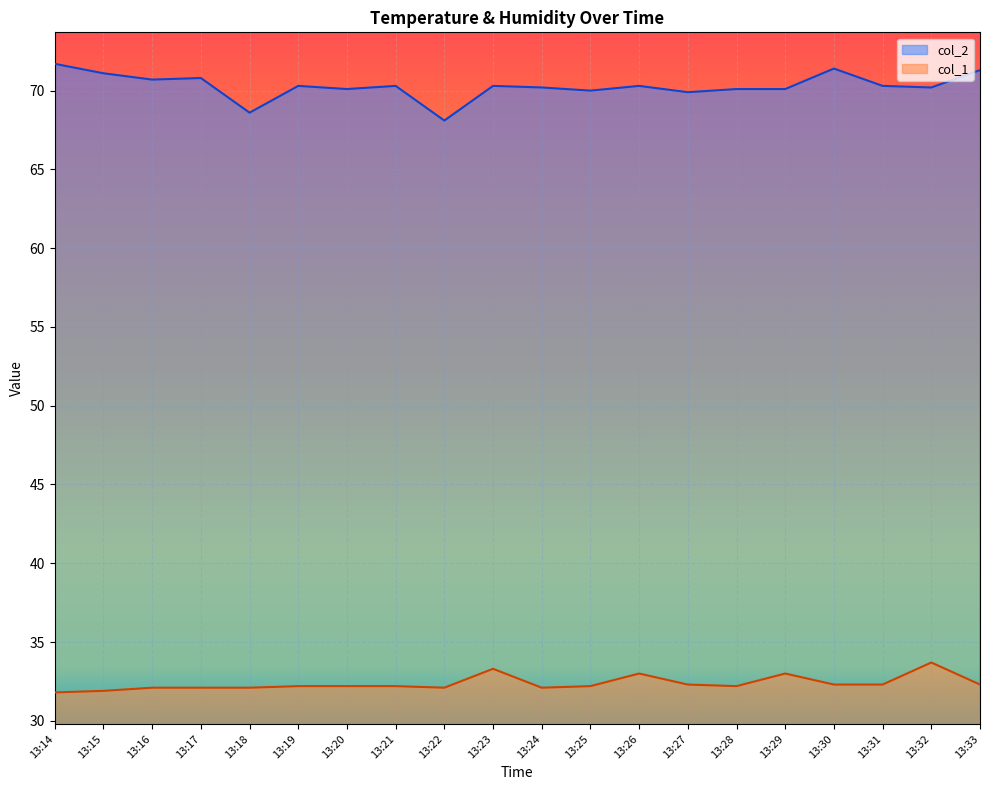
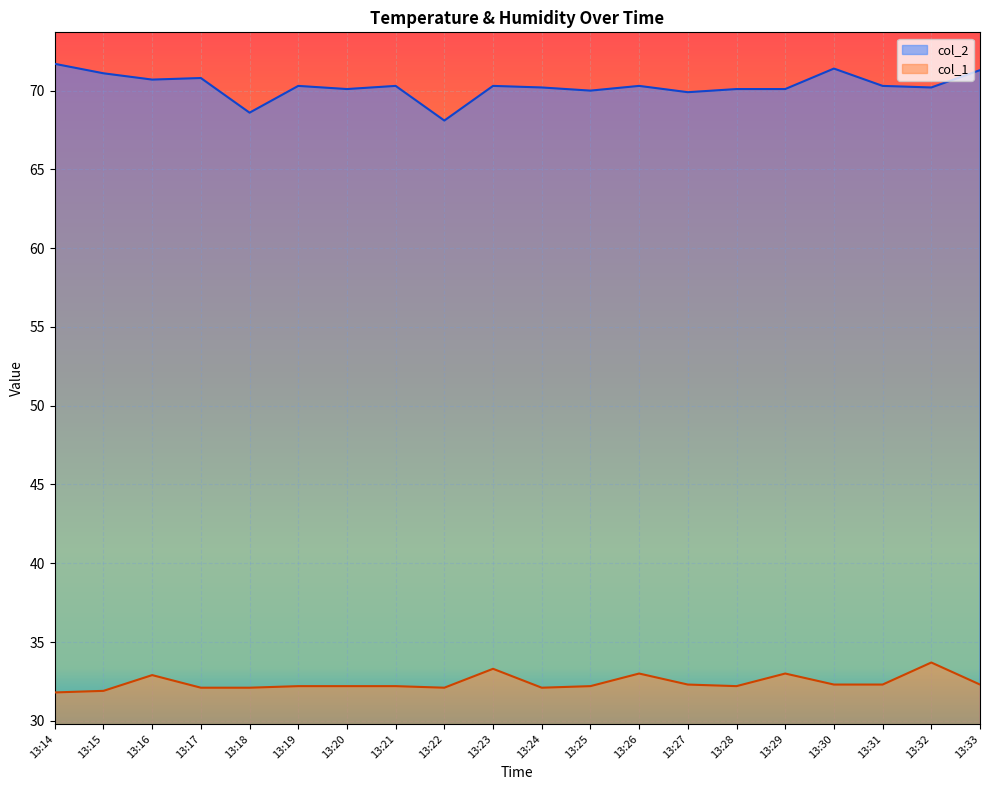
col_1, 13:16: 32.1 -> 32.9
